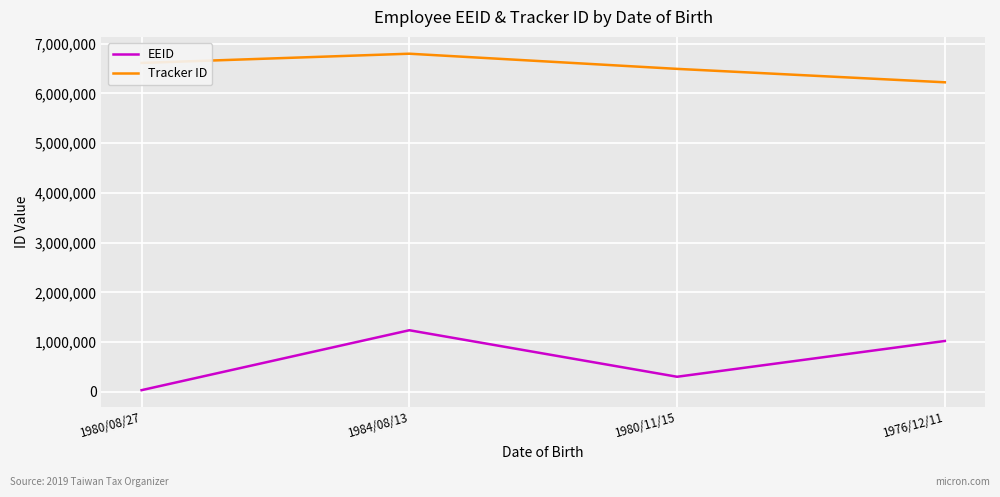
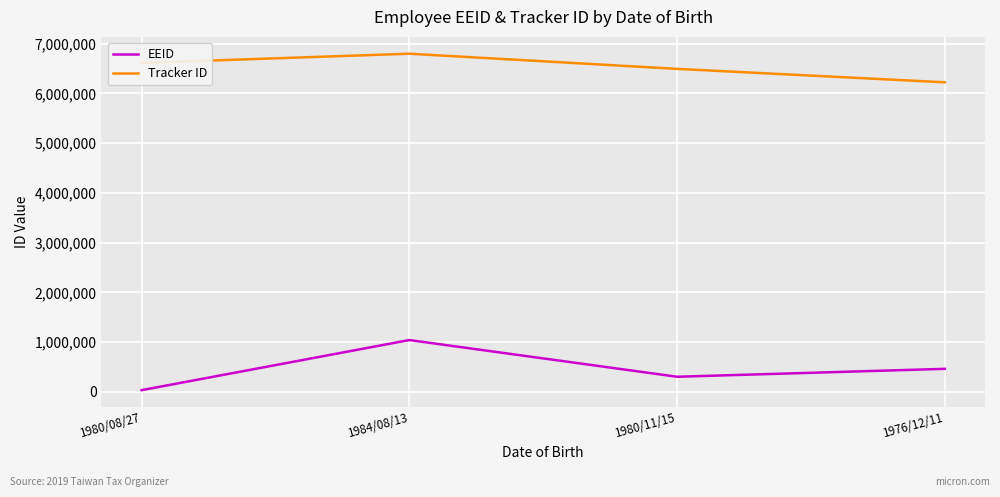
EEID, 1984/08/13: 1,200,000 -> 1,000,000
EEID, 1976/12/11: 1,000,000 -> 500,000
